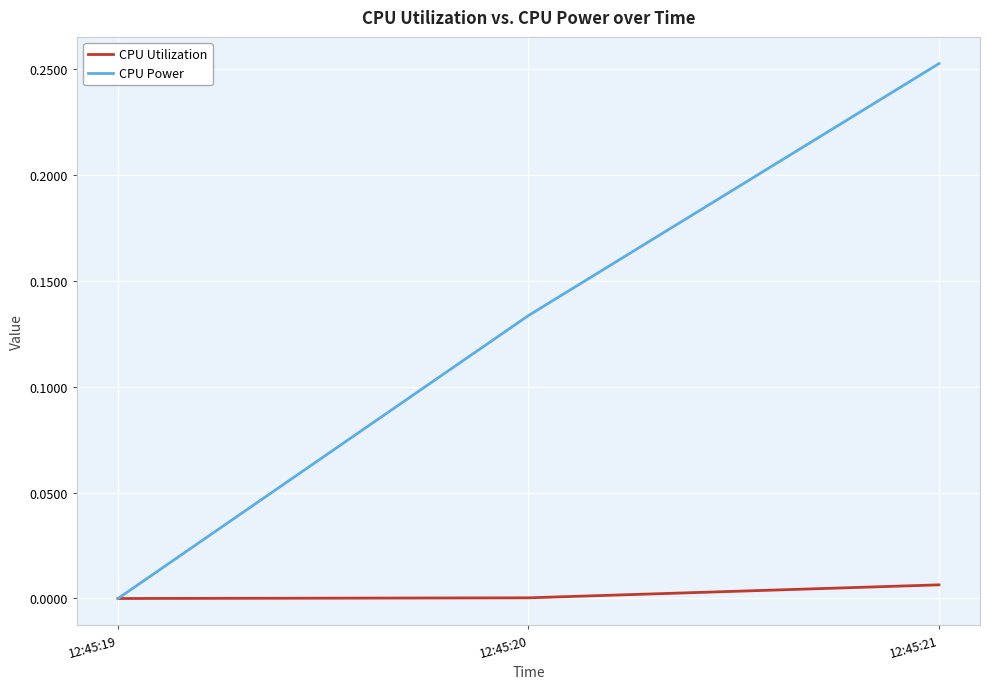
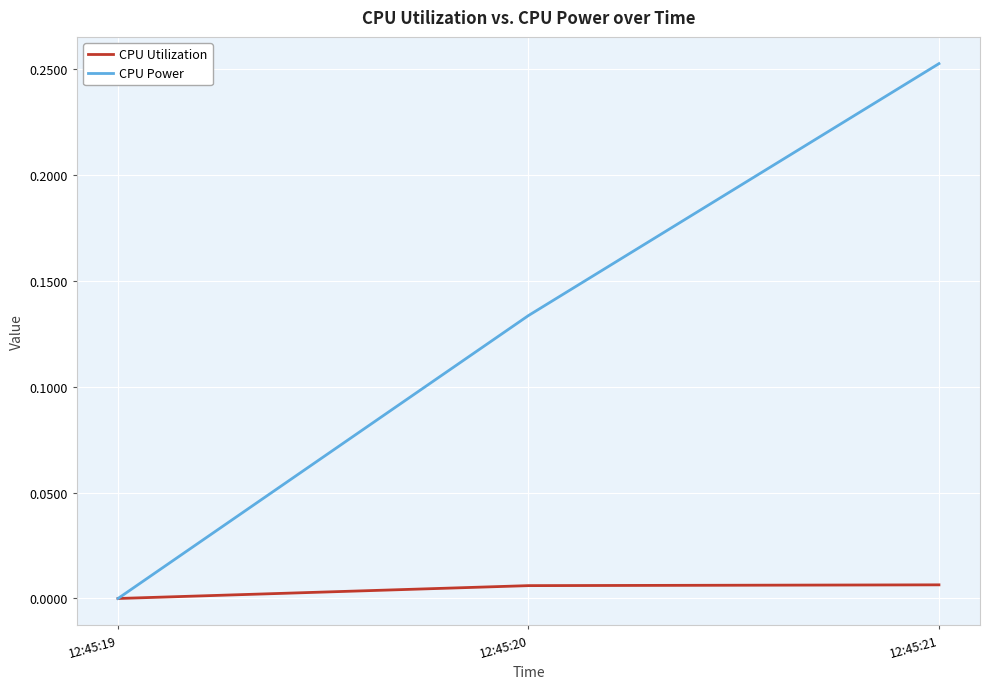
CPU Utilization, 12:45:20: 0.000 -> 0.006
